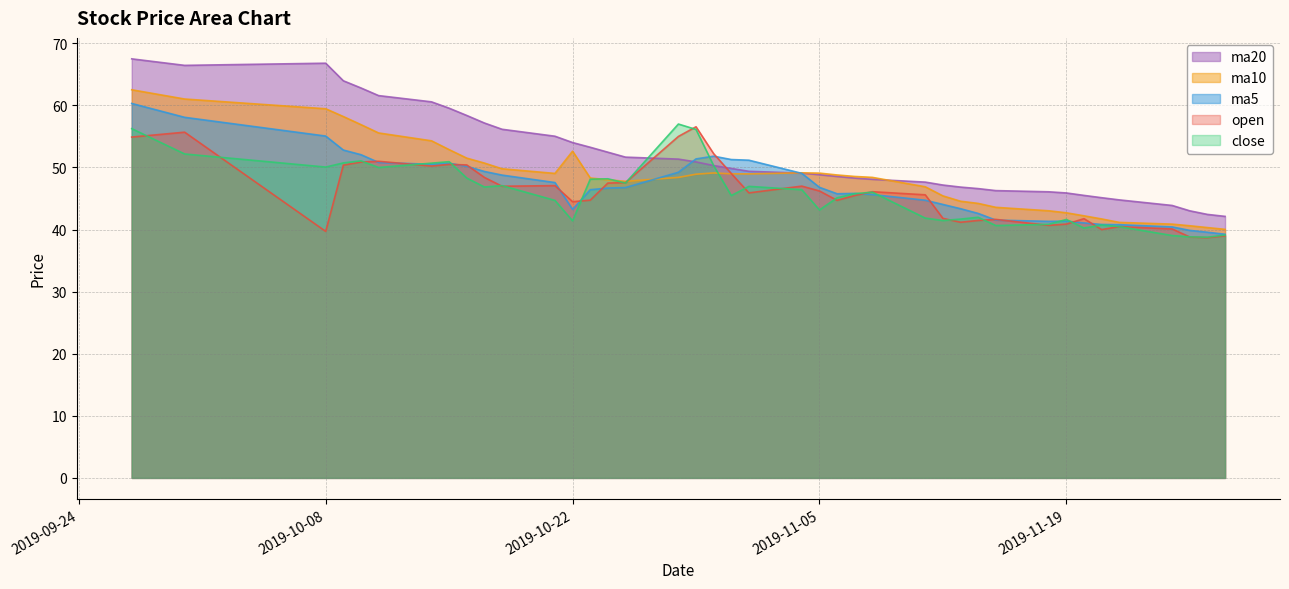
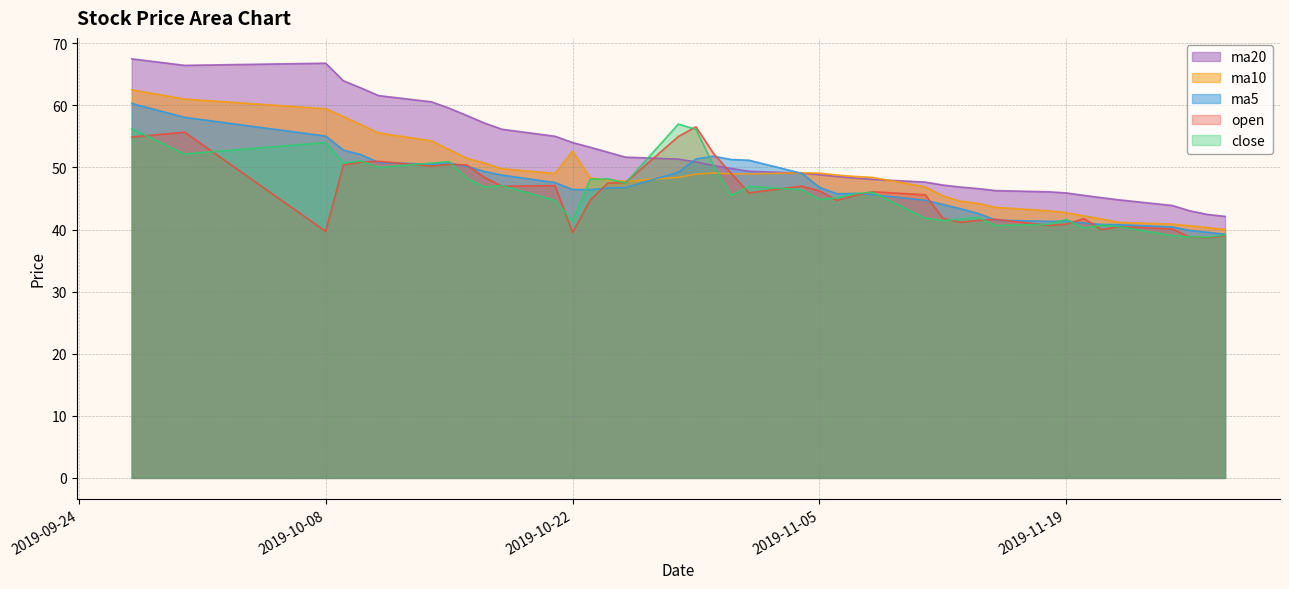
close, 2019-10-08: 50 -> 54
ma5, 2019-10-22: 43 -> 46
open, 2019-10-22: 44 -> 40
close, 2019-11-05: 43 -> 45
